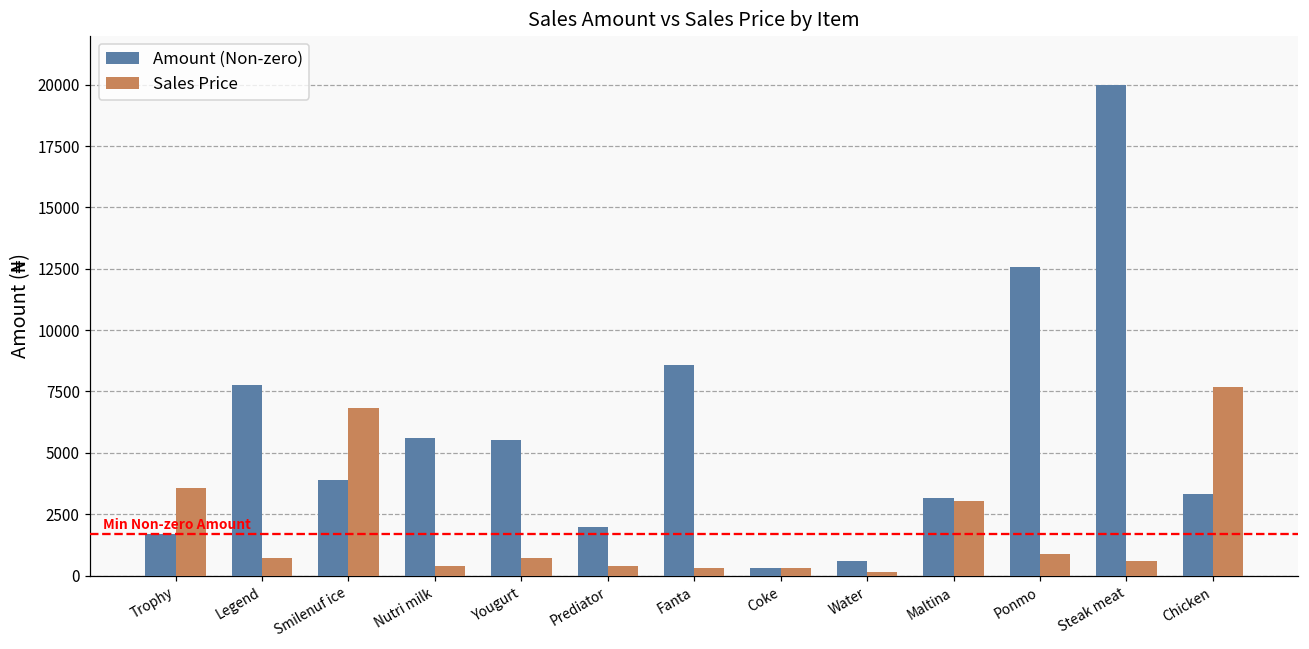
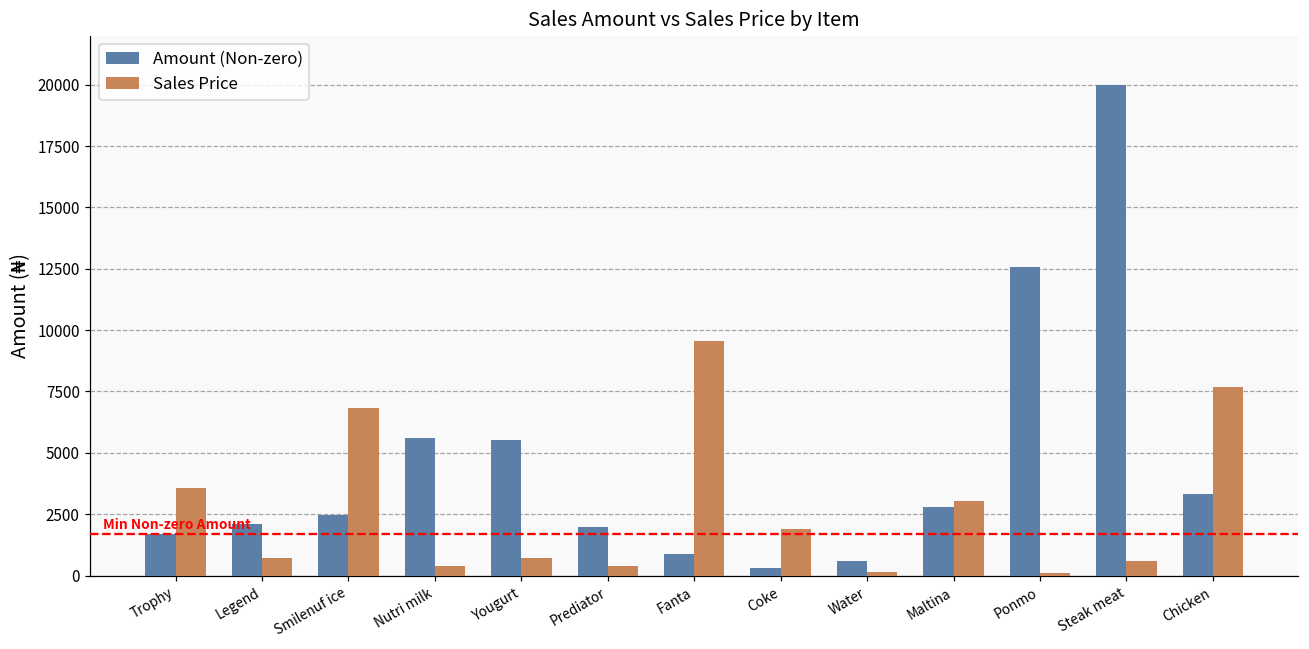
Amount (Non-zero), Legend: 7800 -> 2100
Amount (Non-zero), Smilenuf ice: 3900 -> 2500
Amount (Non-zero), Fanta: 8600 -> 900
Sales Price, Fanta: 300 -> 9600
Sales Price, Coke: 300 -> 1900
Amount (Non-zero), Maltina: 3200 -> 2800
Sales Price, Ponmo: 900 -> 100
